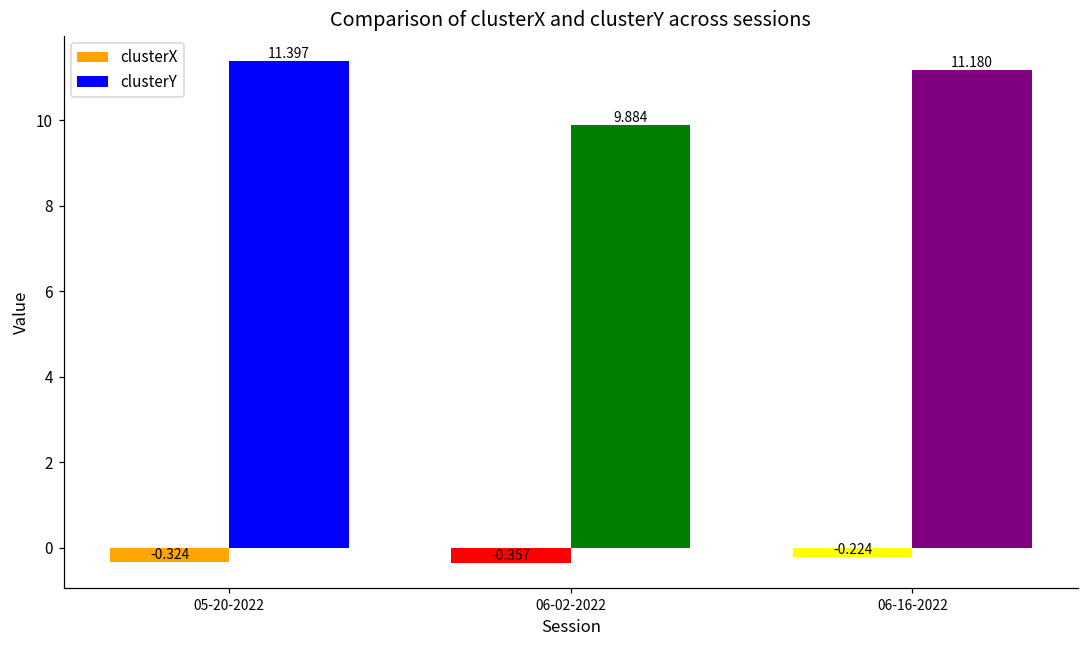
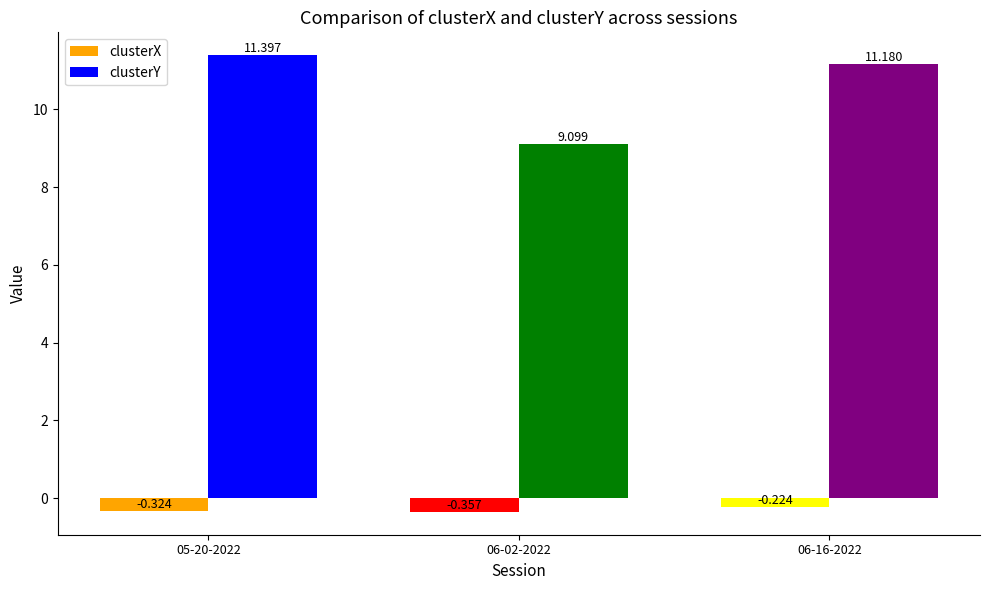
clusterY, 06-02-2022: 9.884 -> 9.099
